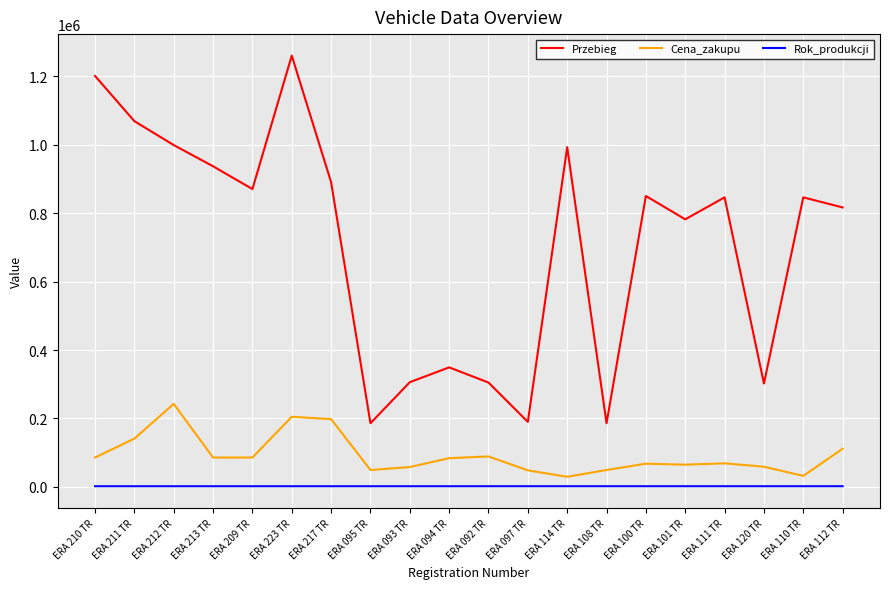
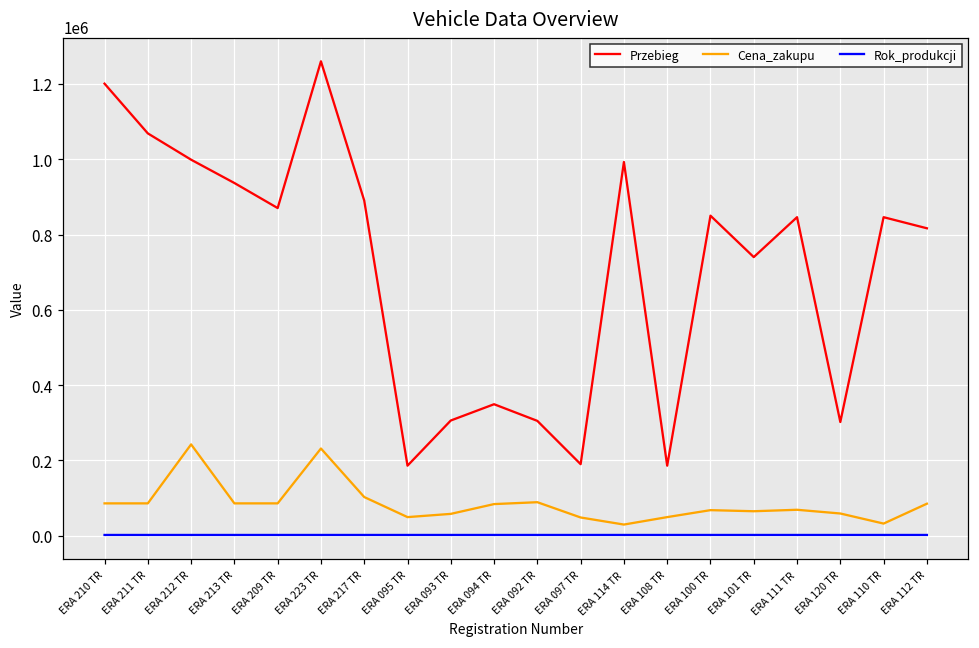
Cena_zakupu, ERA 211 TR: 140000 -> 90000
Cena_zakupu, ERA 223 TR: 210000 -> 230000
Cena_zakupu, ERA 217 TR: 200000 -> 100000
Przebieg, ERA 101 TR: 780000 -> 740000
Cena_zakupu, ERA 112 TR: 110000 -> 90000
